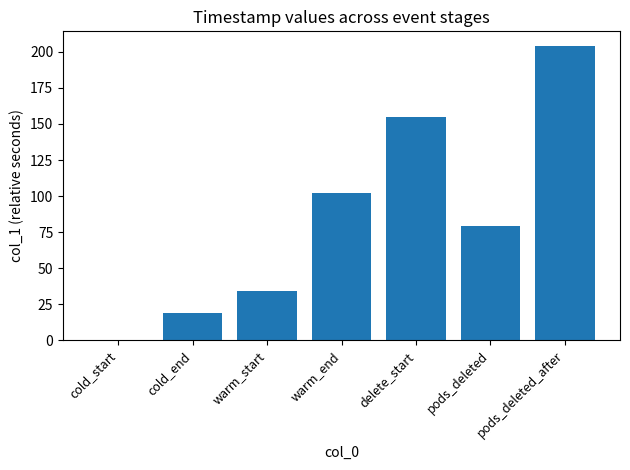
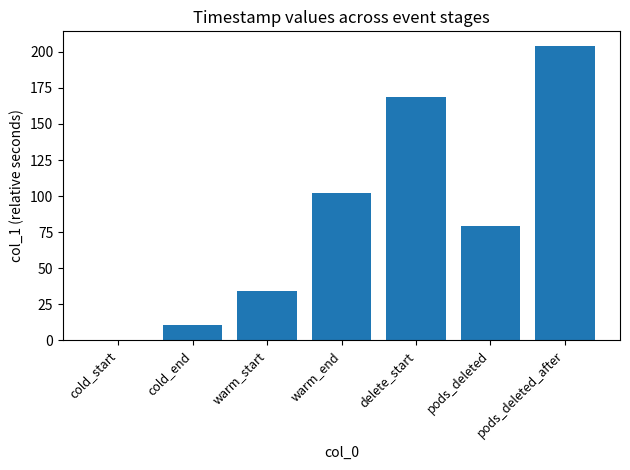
cold_end: 19 -> 11
delete_start: 155 -> 169
